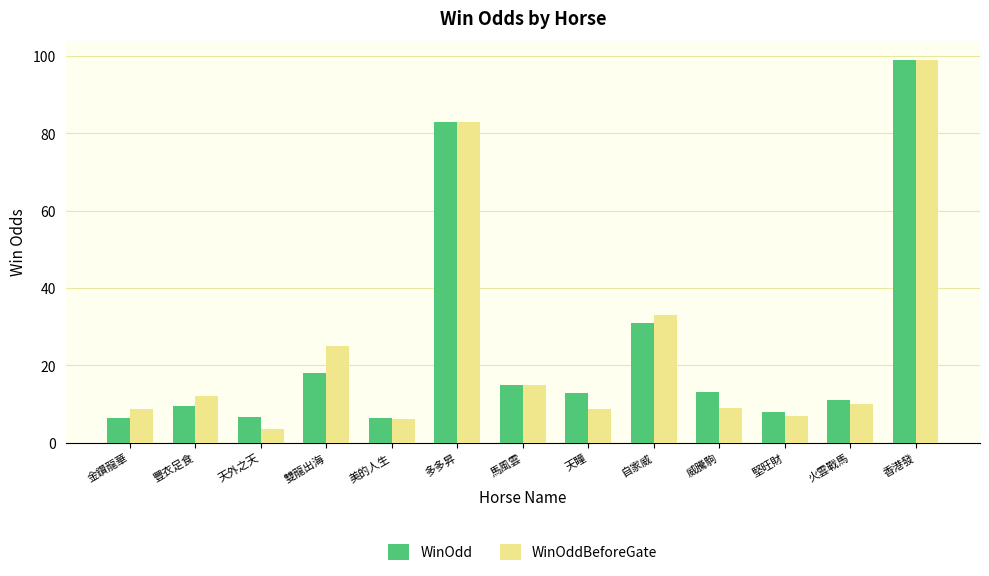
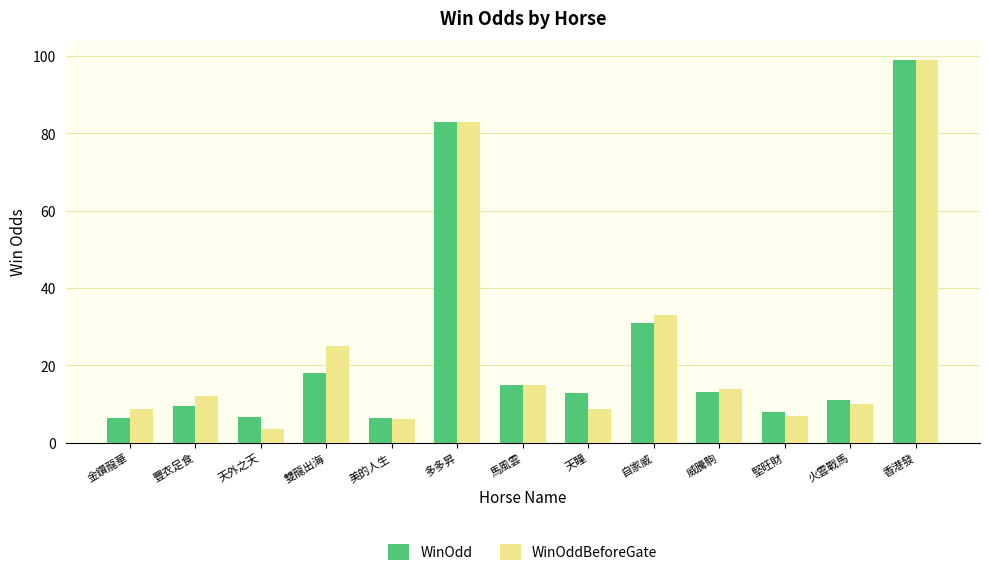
WinOddBeforeGate, 威騰駒: 9 -> 14
